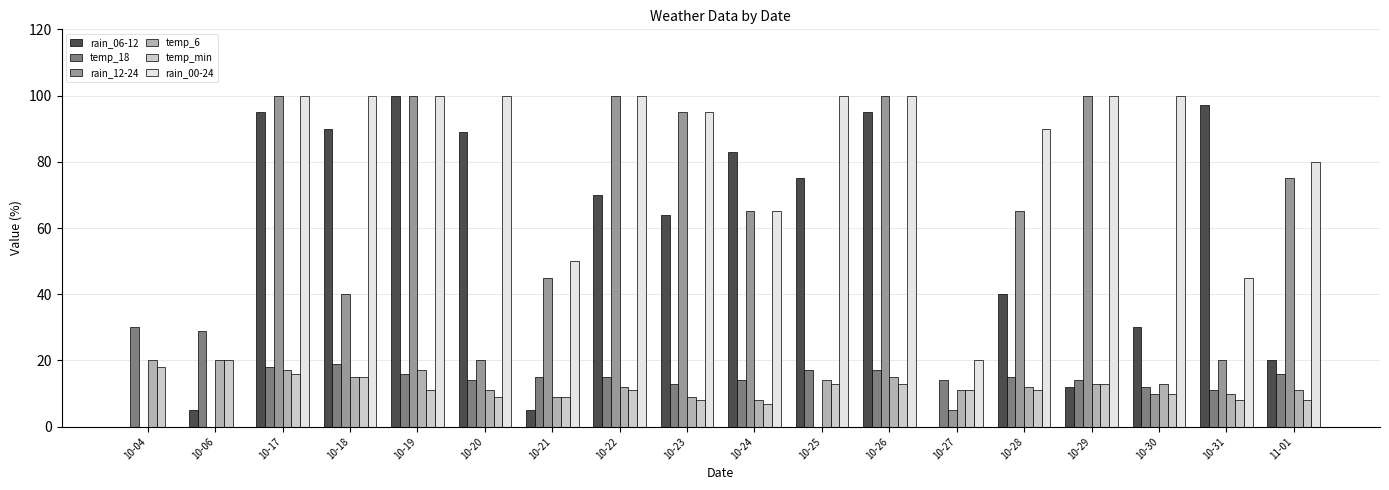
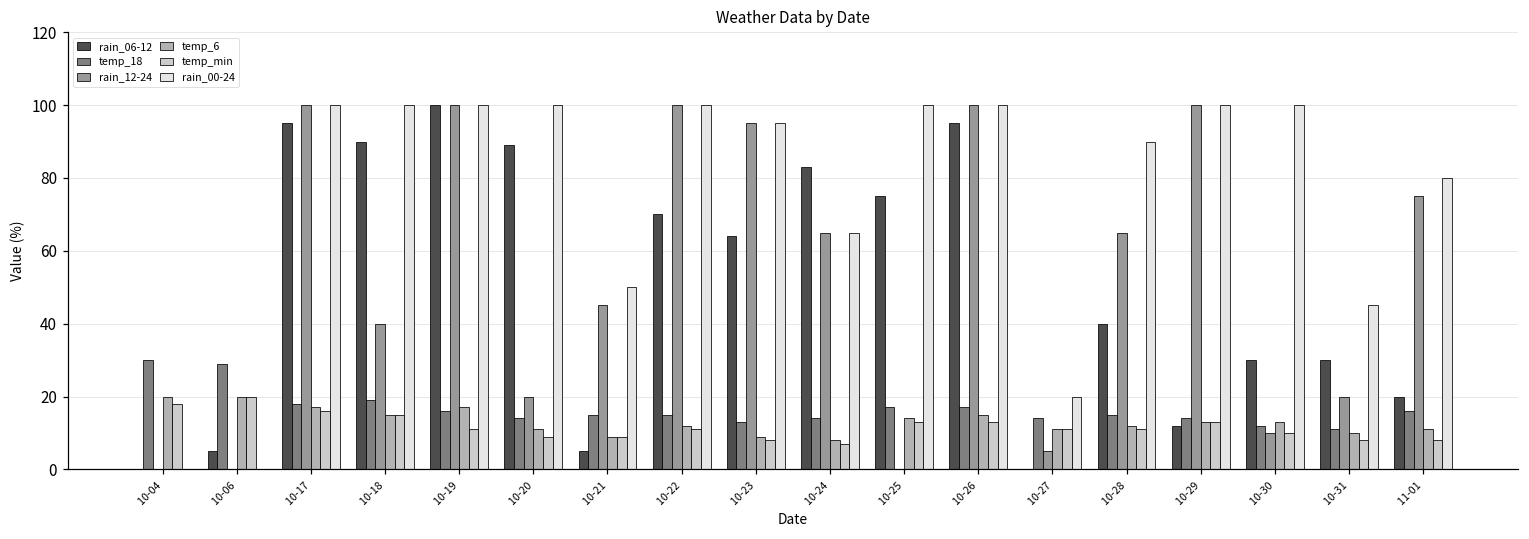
rain_06-12, 10-31: 97 -> 30
